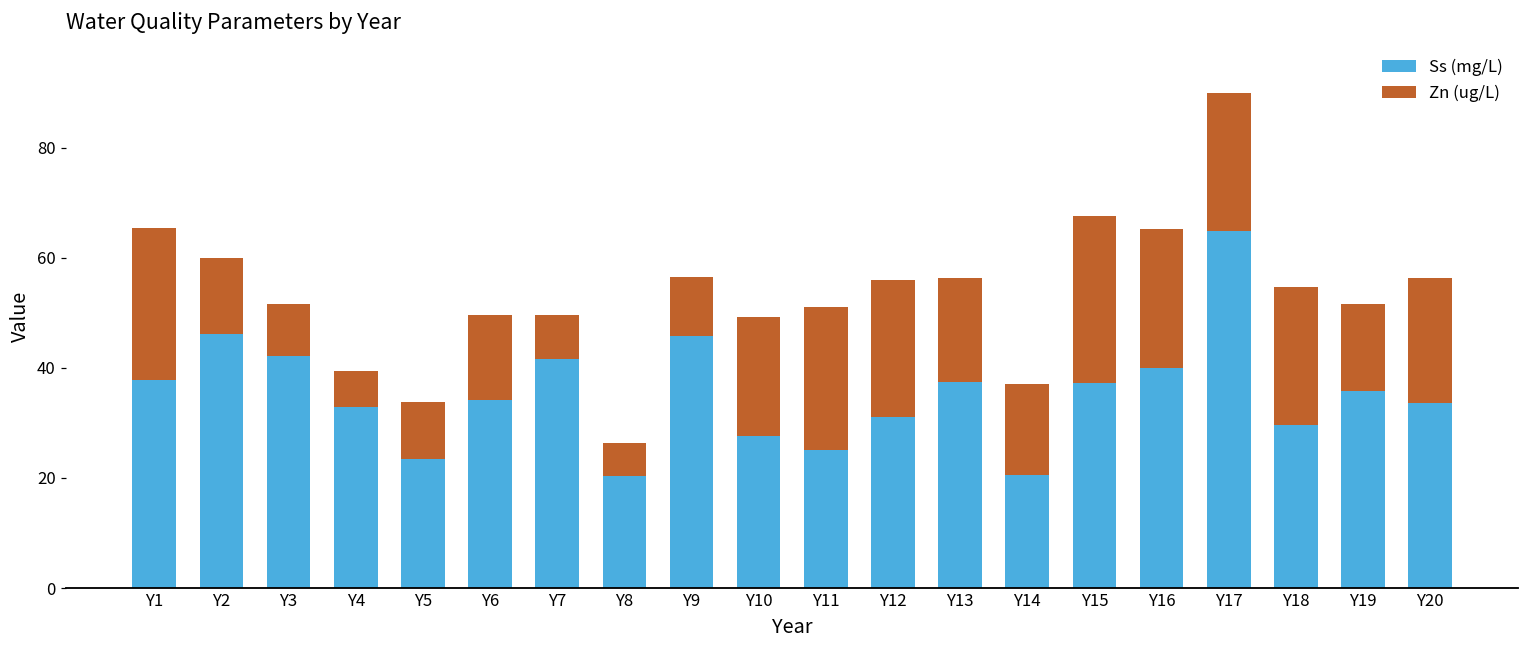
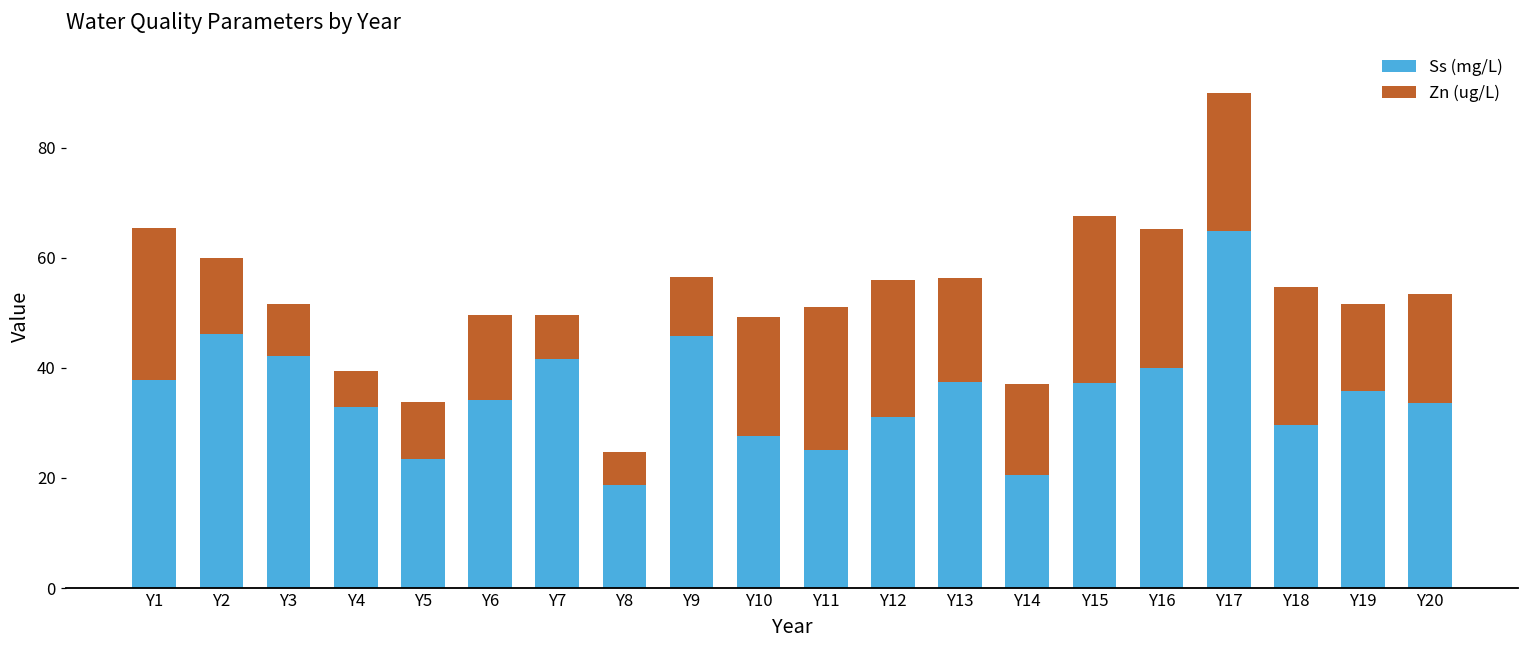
Ss (mg/L), Y8: 20 -> 19
Zn (ug/L), Y20: 23 -> 20
